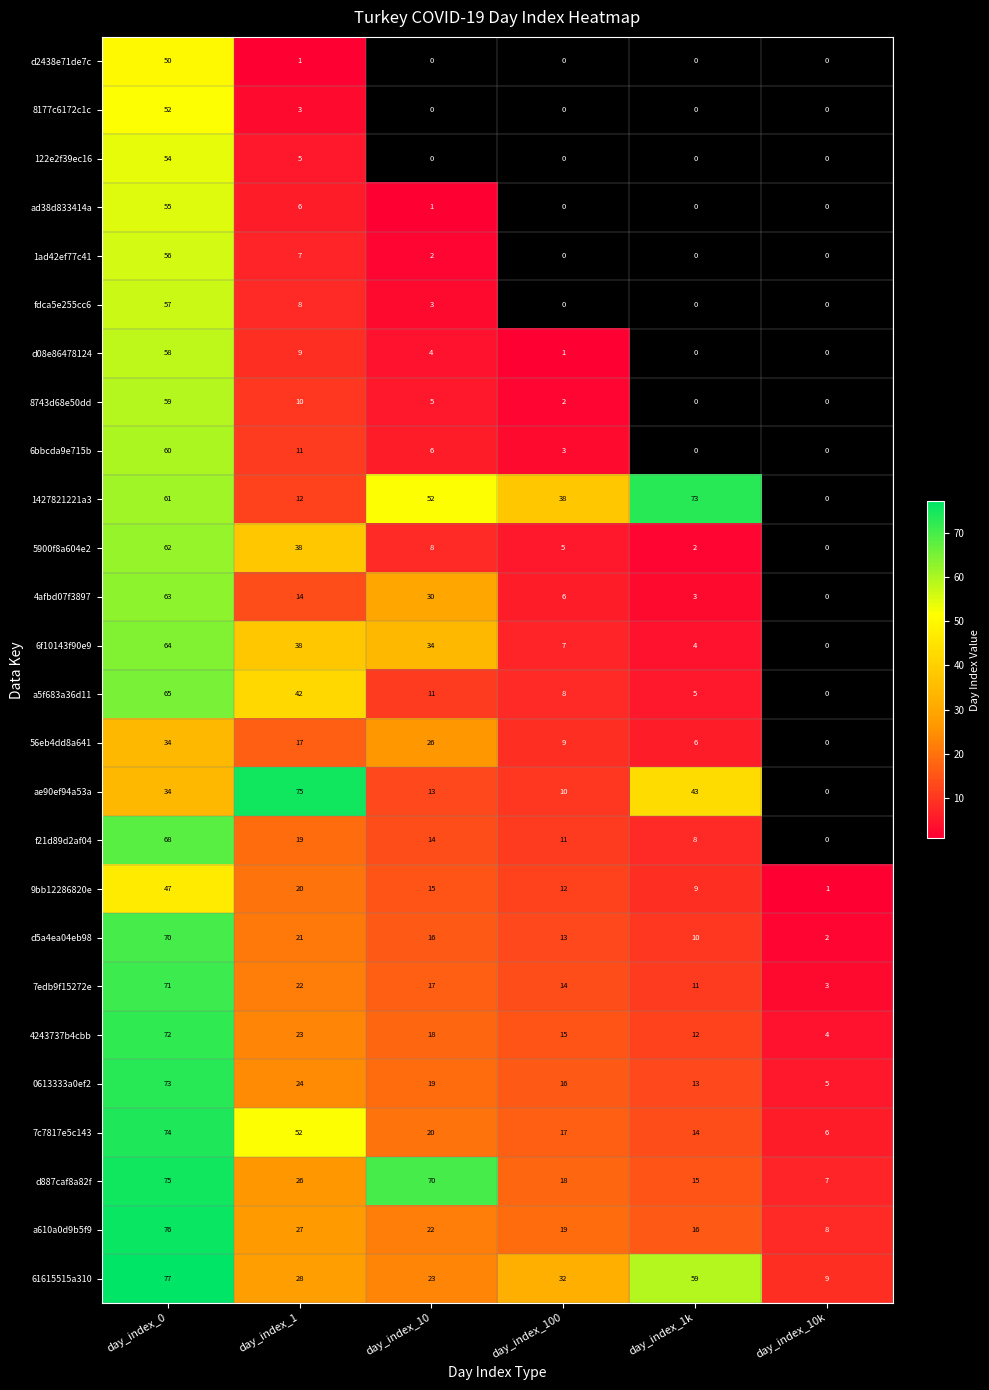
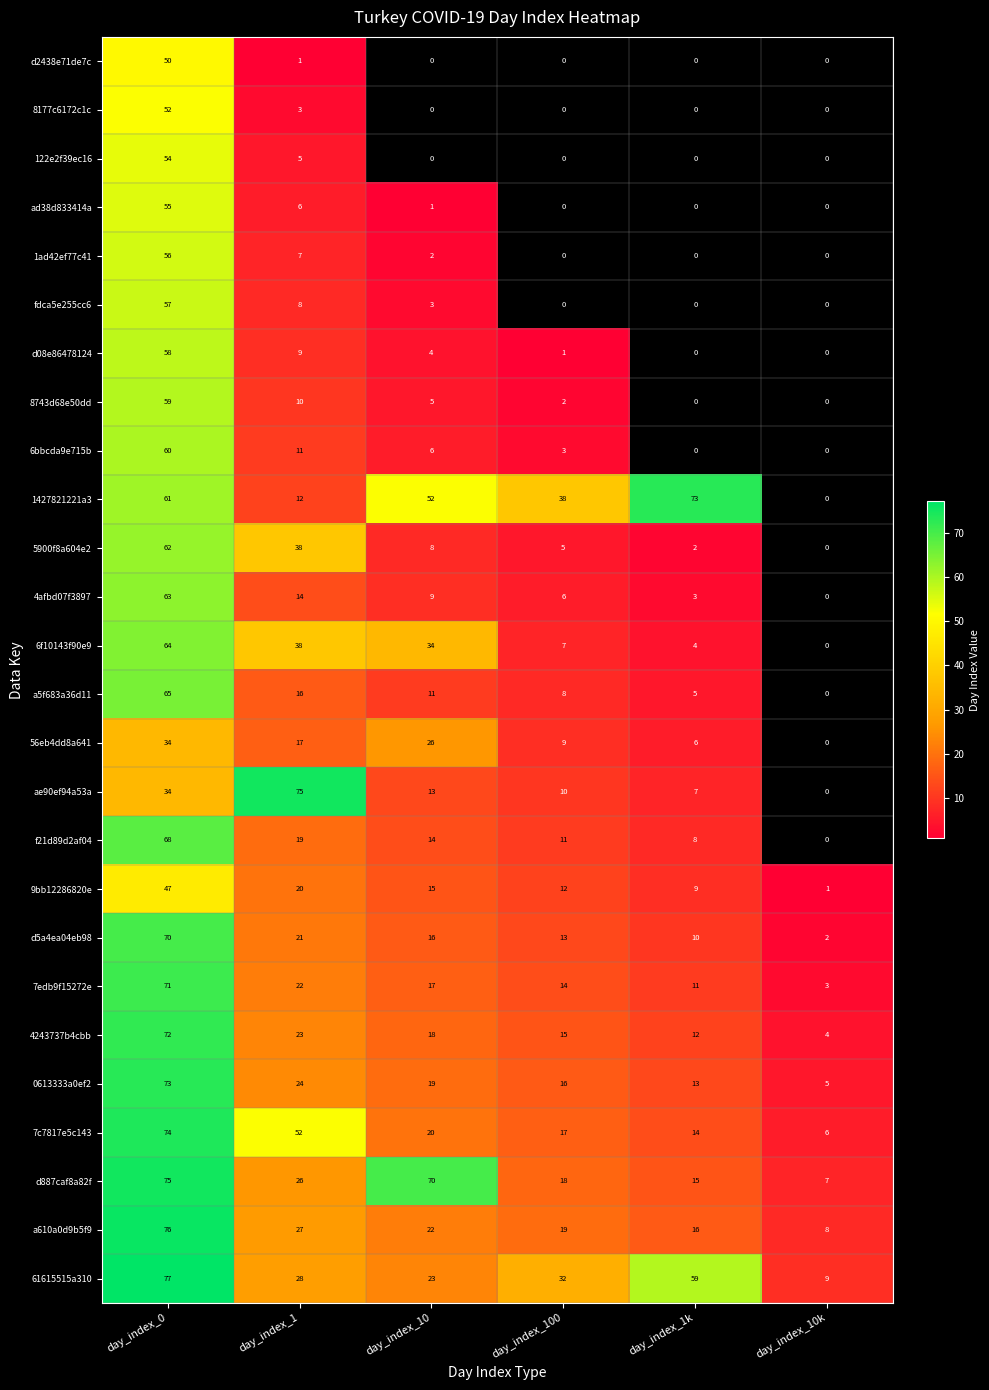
4afbd07f3897, day_index_10: 30 -> 9
a5f683a36d11, day_index_1: 42 -> 16
ae90ef94a53a, day_index_1k: 43 -> 7
